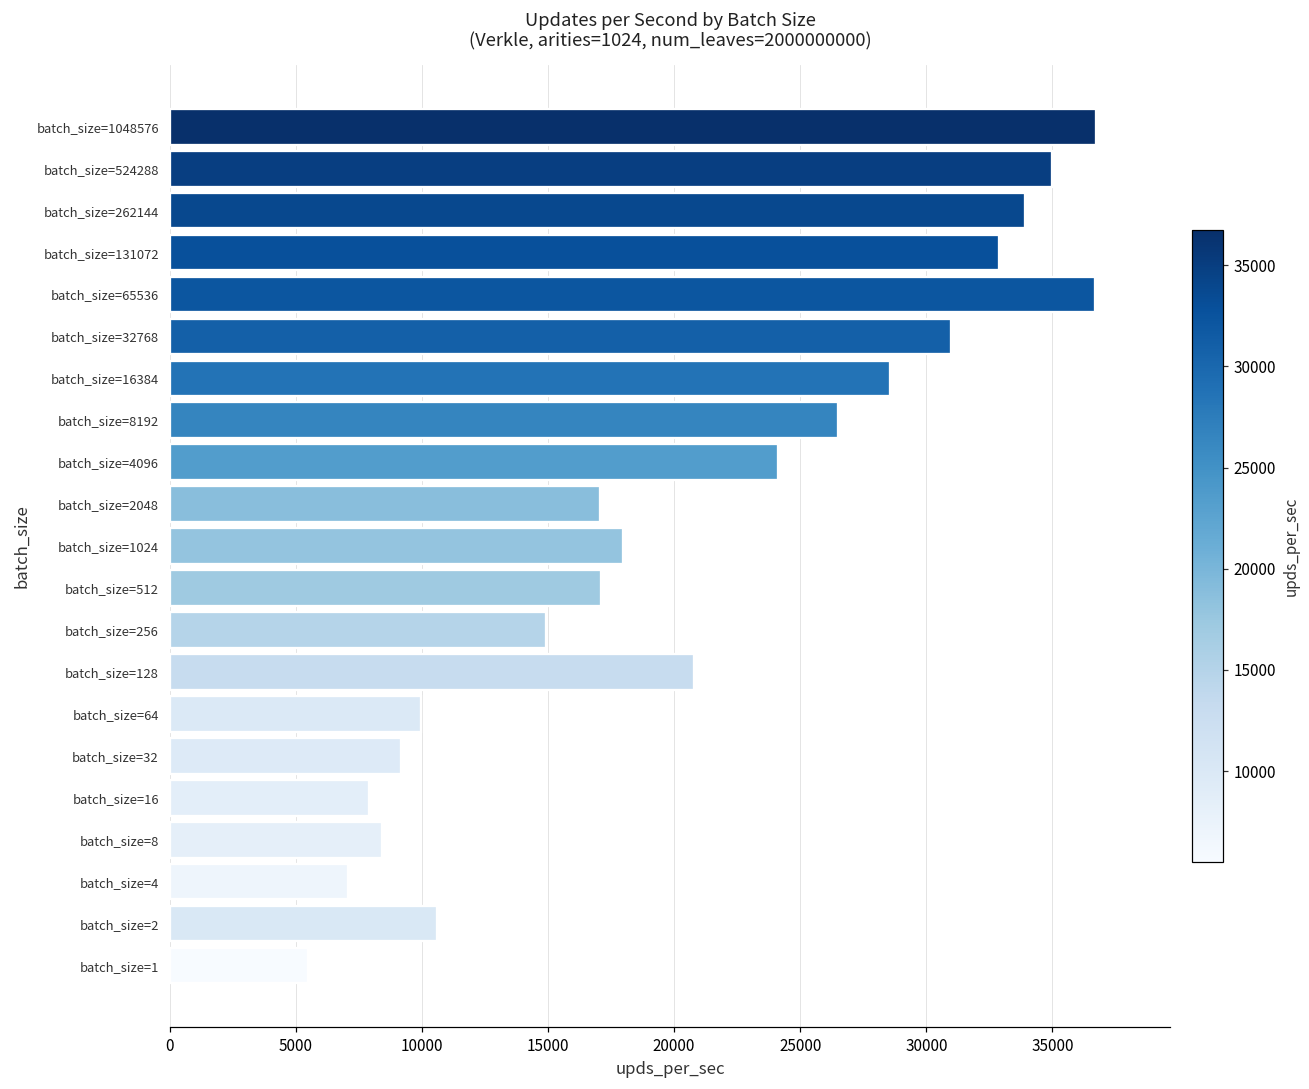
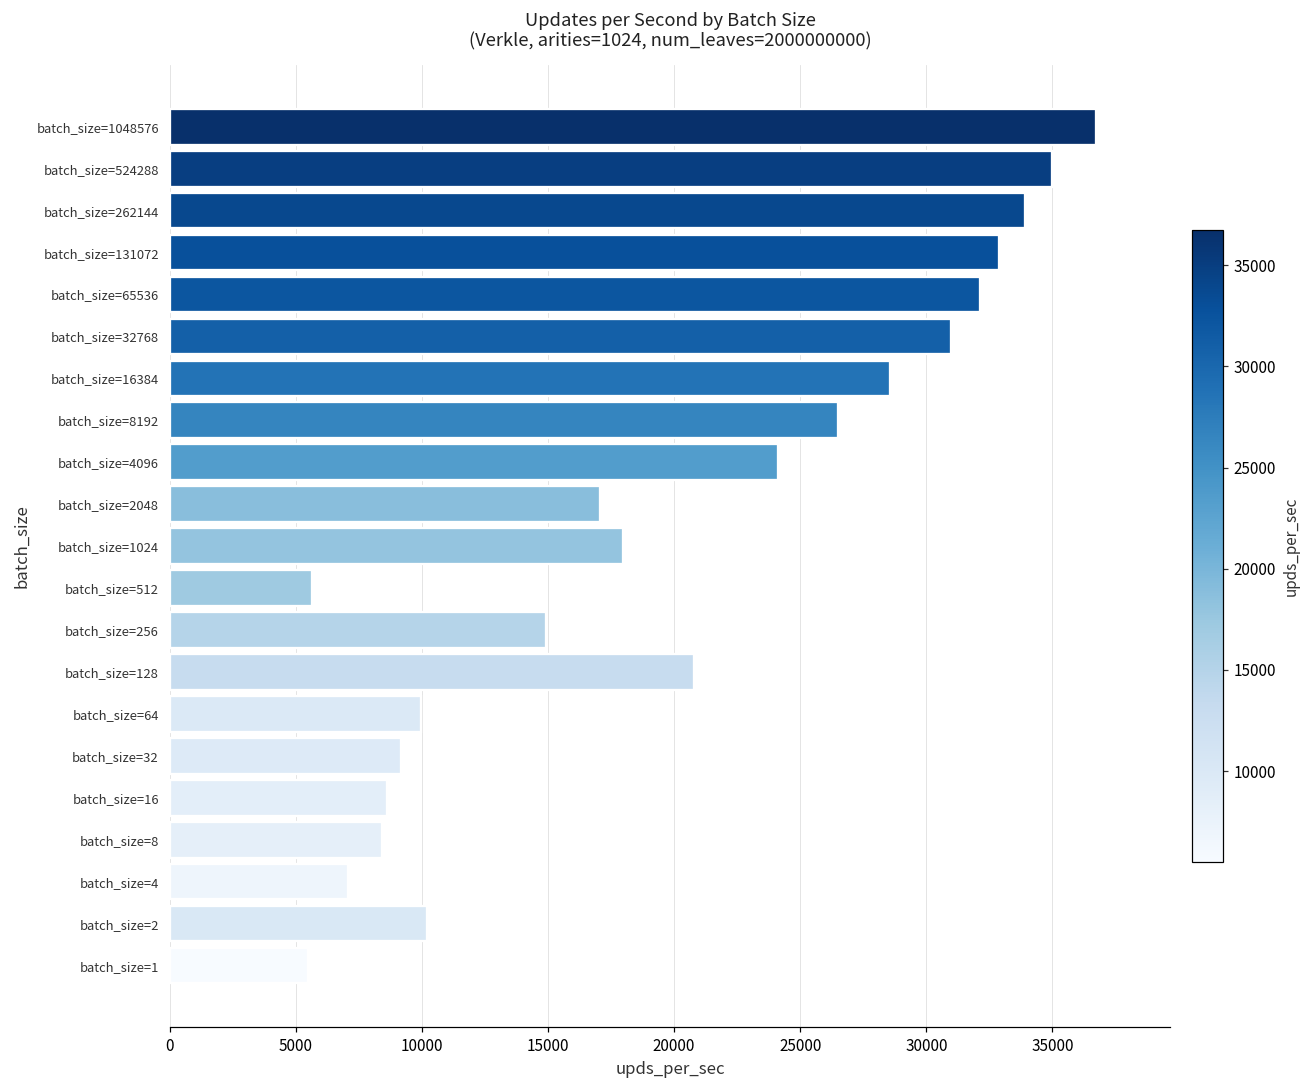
batch_size=65536: 36700 -> 32100
batch_size=512: 17100 -> 5600
batch_size=16: 7900 -> 8600
batch_size=2: 10600 -> 10200
